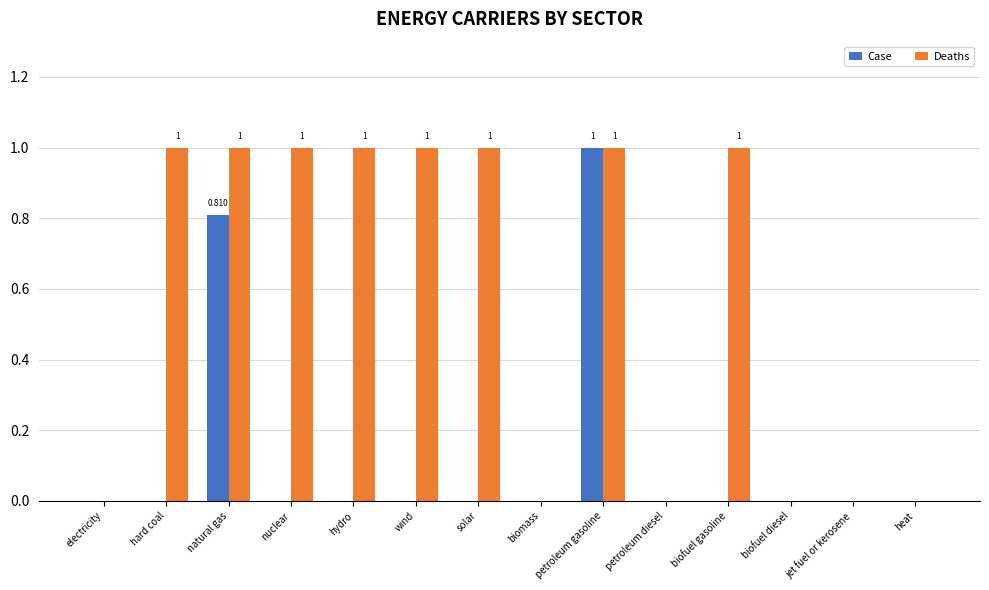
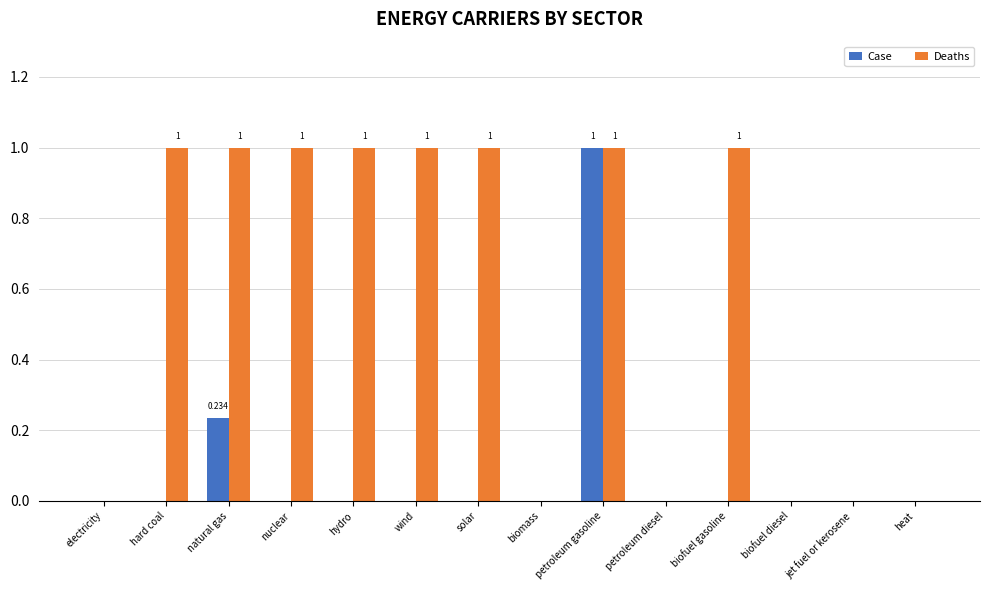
Case, natural gas: 0.810 -> 0.234
